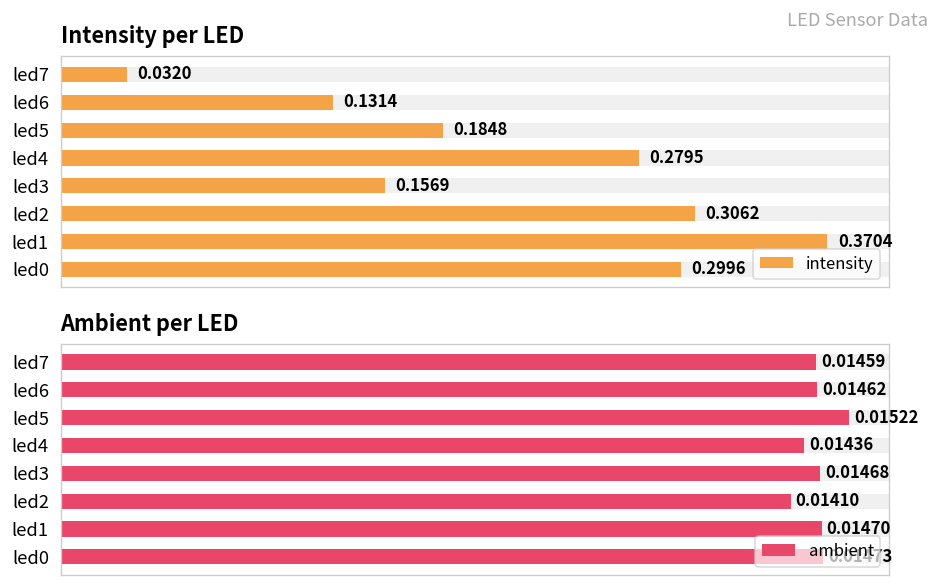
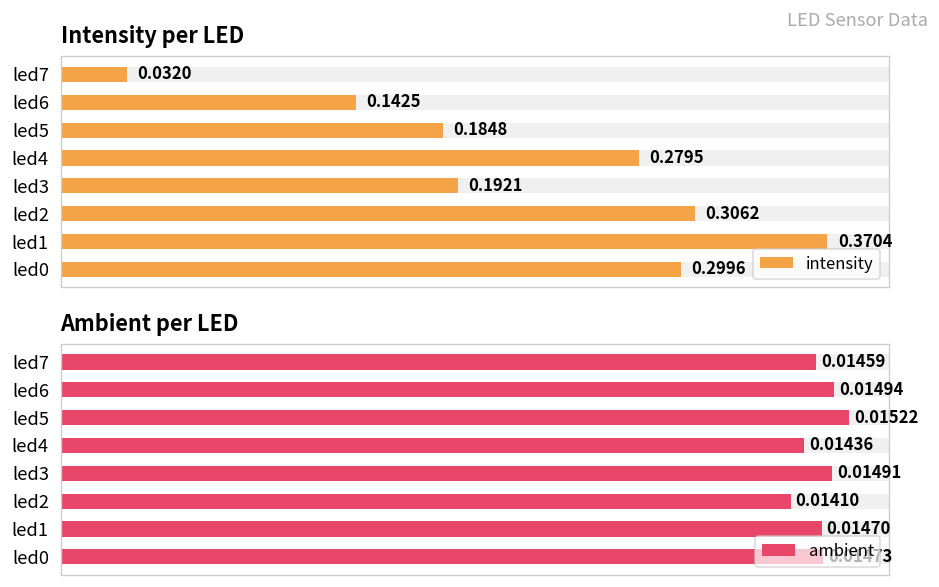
Intensity per LED, intensity, led6: 0.1314 -> 0.1425
Intensity per LED, intensity, led3: 0.1569 -> 0.1921
Ambient per LED, ambient, led6: 0.01462 -> 0.01494
Ambient per LED, ambient, led3: 0.01468 -> 0.01491
